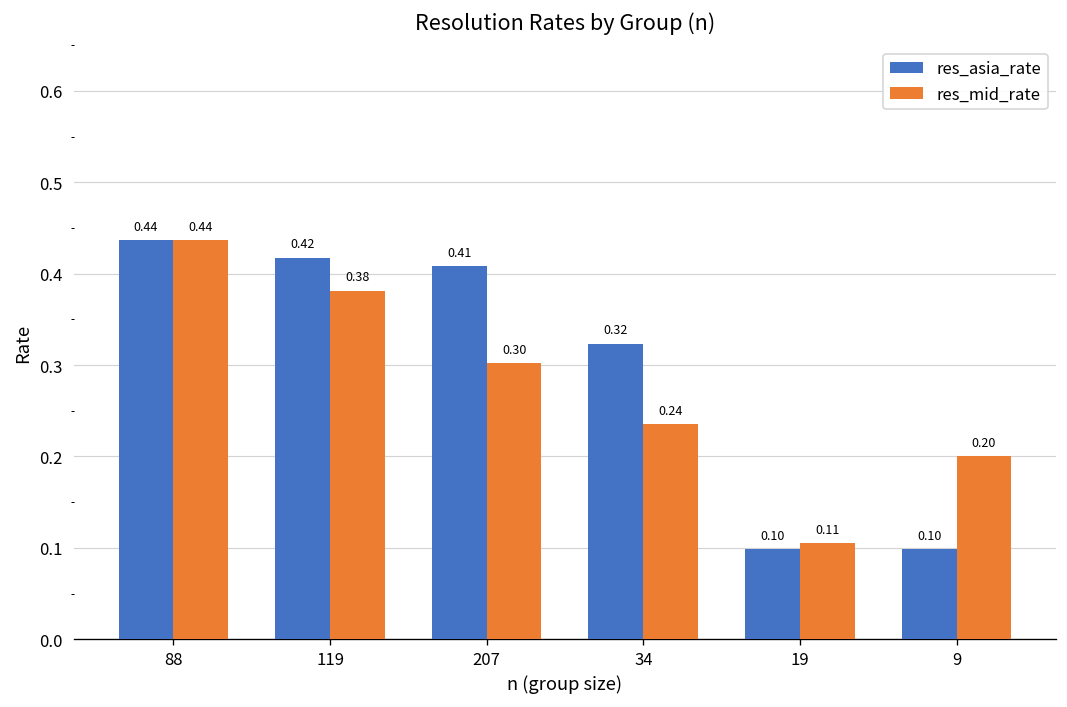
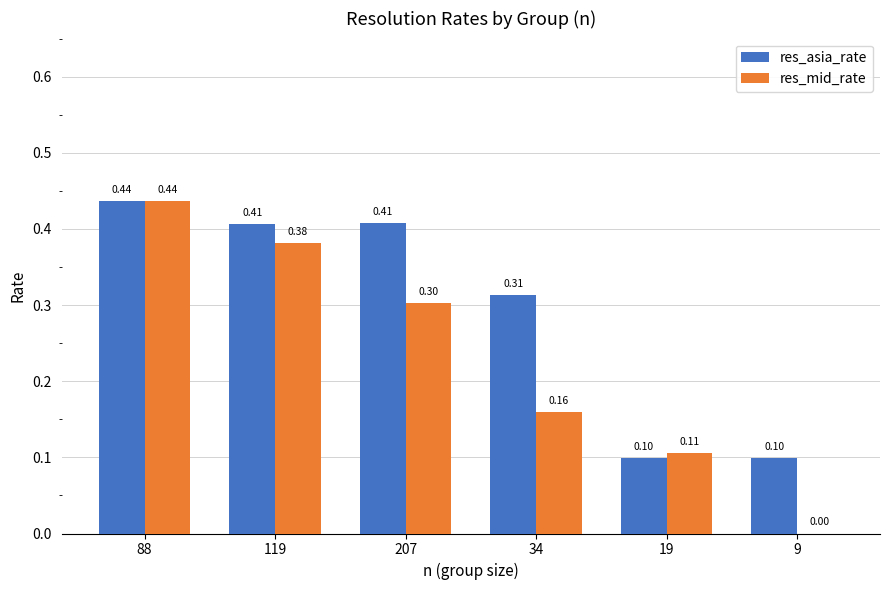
res_asia_rate, 119: 0.42 -> 0.41
res_asia_rate, 34: 0.32 -> 0.31
res_mid_rate, 34: 0.24 -> 0.16
res_mid_rate, 9: 0.20 -> 0.00
